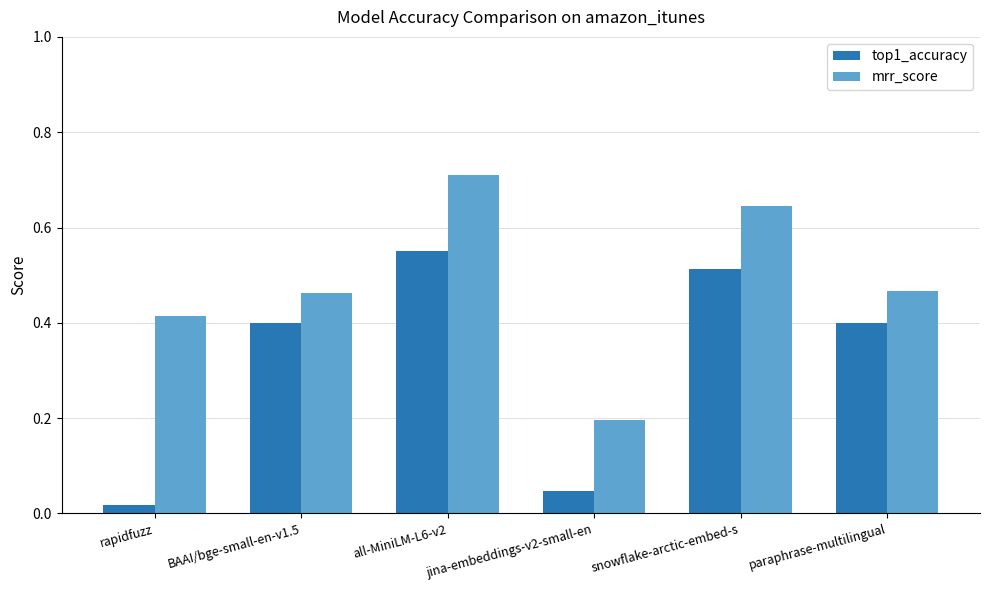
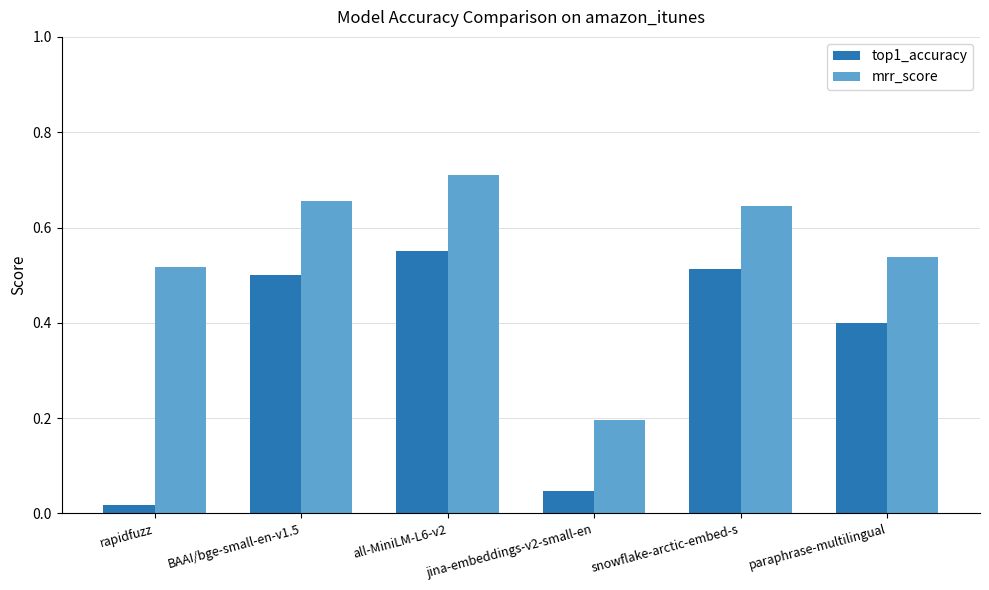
mrr_score, rapidfuzz: 0.41 -> 0.52
top1_accuracy, BAAI/bge-small-en-v1.5: 0.4 -> 0.5
mrr_score, BAAI/bge-small-en-v1.5: 0.46 -> 0.66
mrr_score, paraphrase-multilingual: 0.47 -> 0.54
